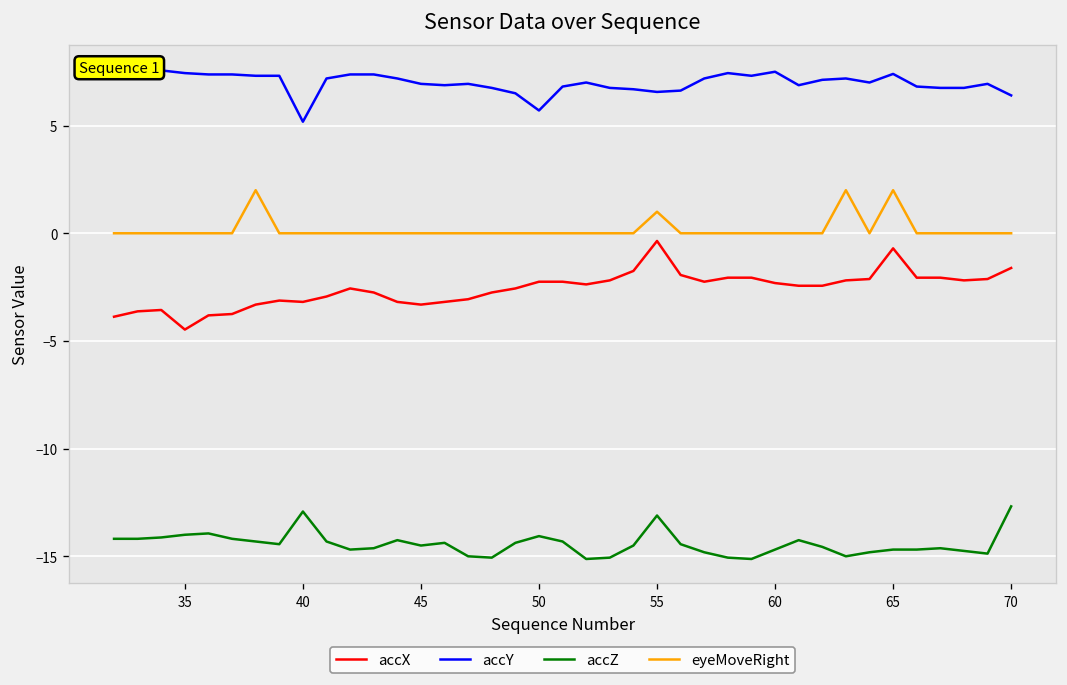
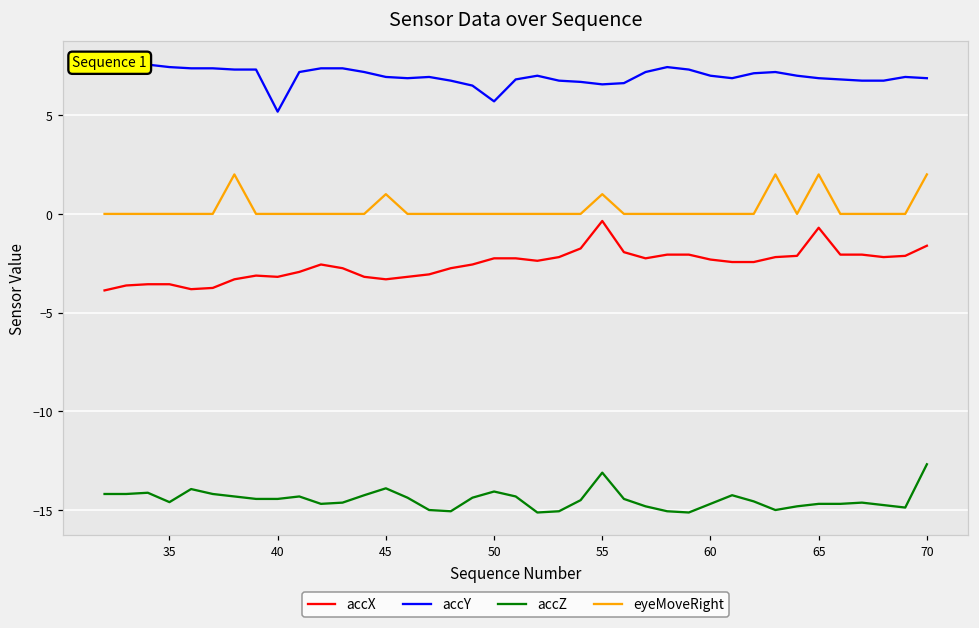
accX, 35: -4.5 -> -3.6
accZ, 35: -14.0 -> -14.6
accZ, 40: -12.9 -> -14.4
accZ, 45: -14.5 -> -13.9
eyeMoveRight, 45: 0 -> 1
accY, 60: 7.5 -> 7.0
accY, 65: 7.4 -> 6.9
accY, 70: 6.4 -> 6.9
eyeMoveRight, 70: 0 -> 2
